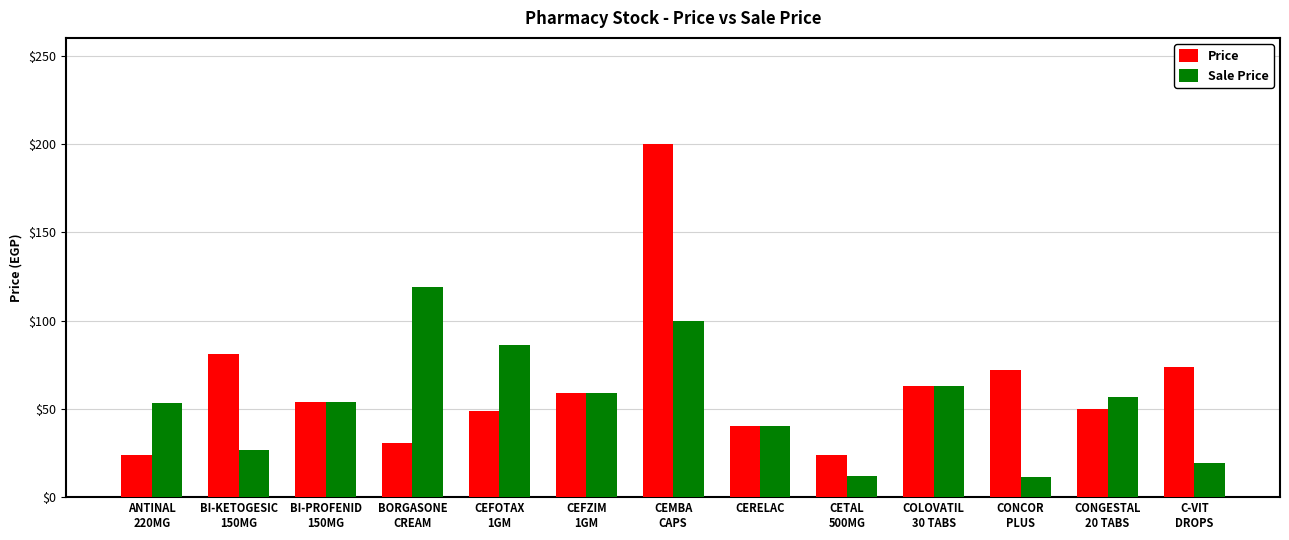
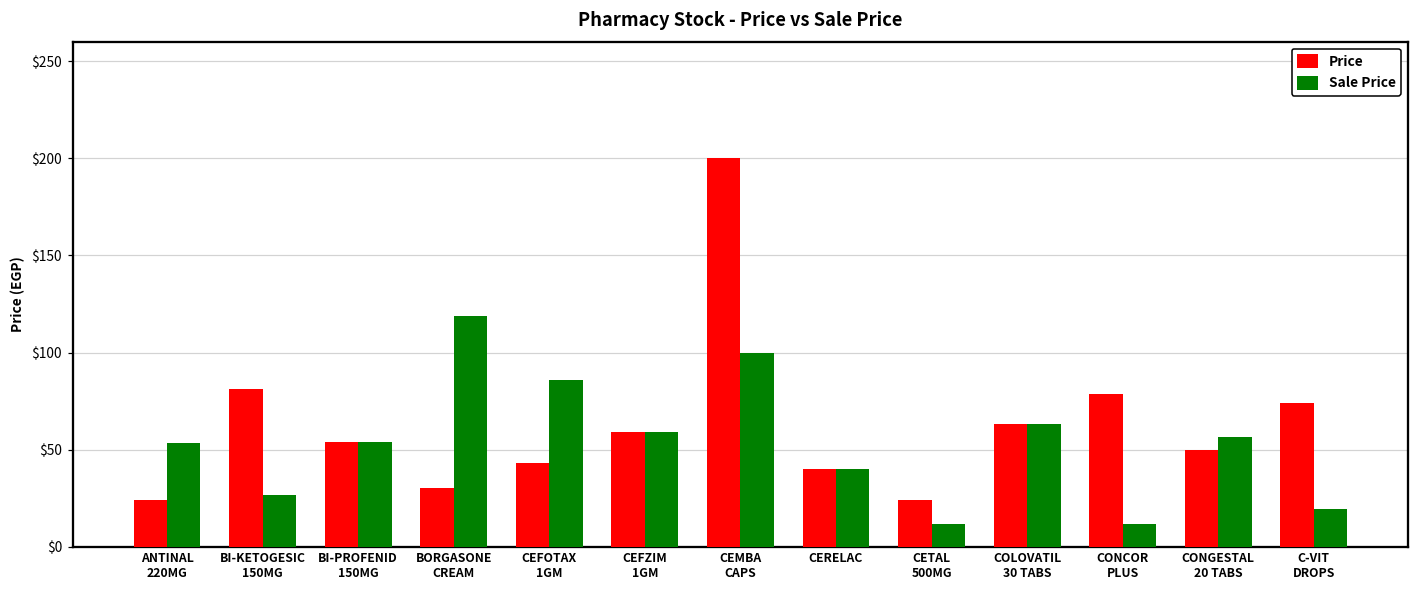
Price, CEFOTAX 1GM: $49 -> $43
Price, CONCOR PLUS: $72 -> $79
